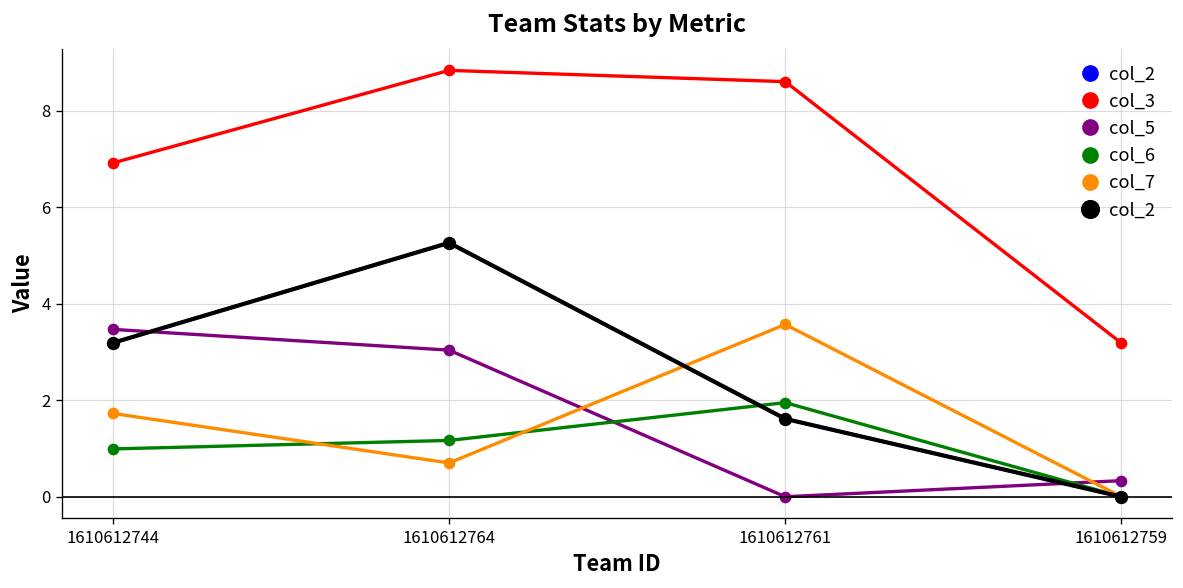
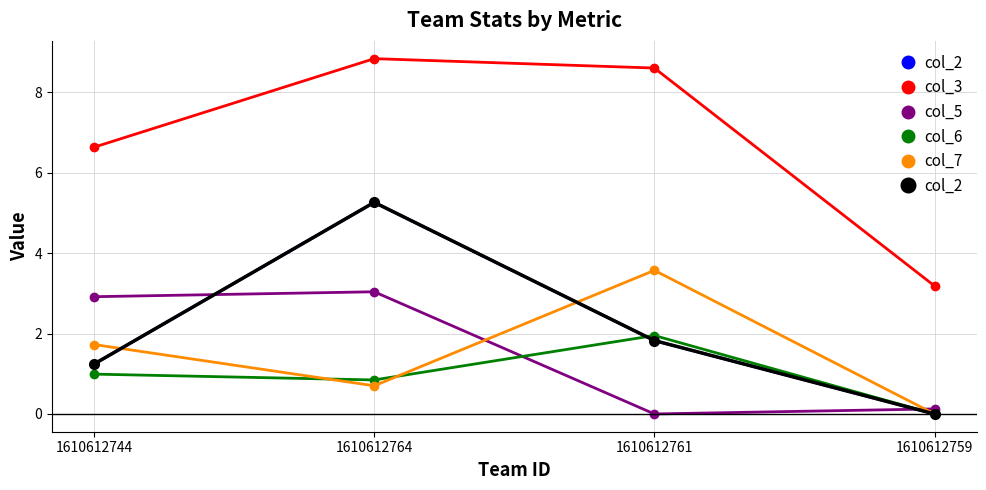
col_2, 1610612744: 3.2 -> 1.2
col_3, 1610612744: 6.9 -> 6.6
col_5, 1610612744: 3.5 -> 2.9
col_6, 1610612764: 1.2 -> 0.8
col_2, 1610612761: 1.6 -> 1.8
col_5, 1610612759: 0.3 -> 0.1
